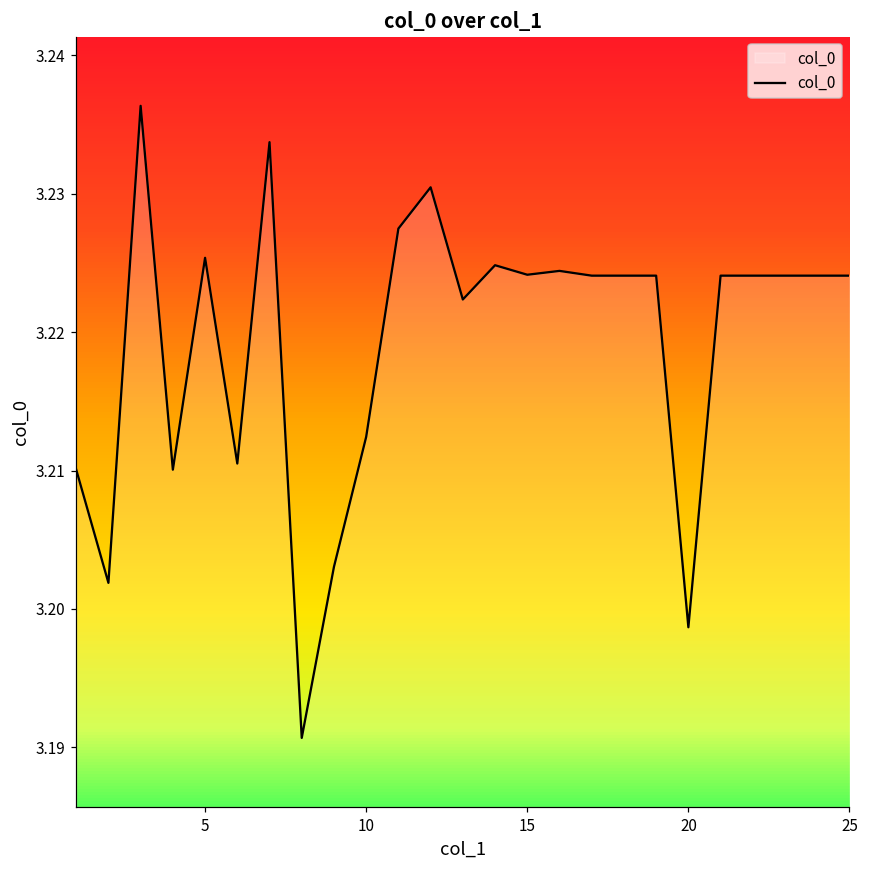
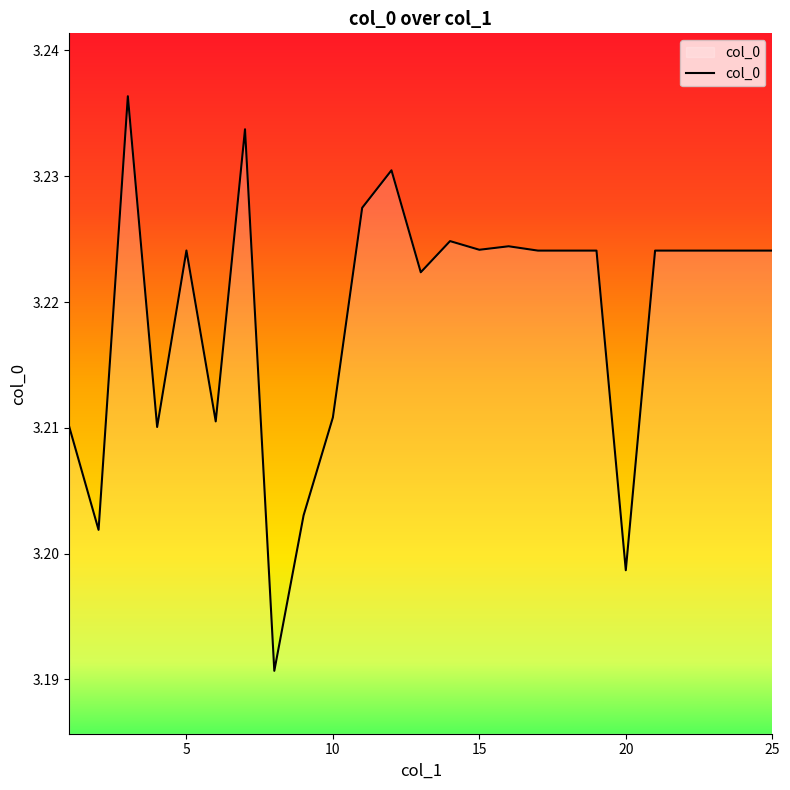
5: 3.2254 -> 3.2241
10: 3.2124 -> 3.2108
